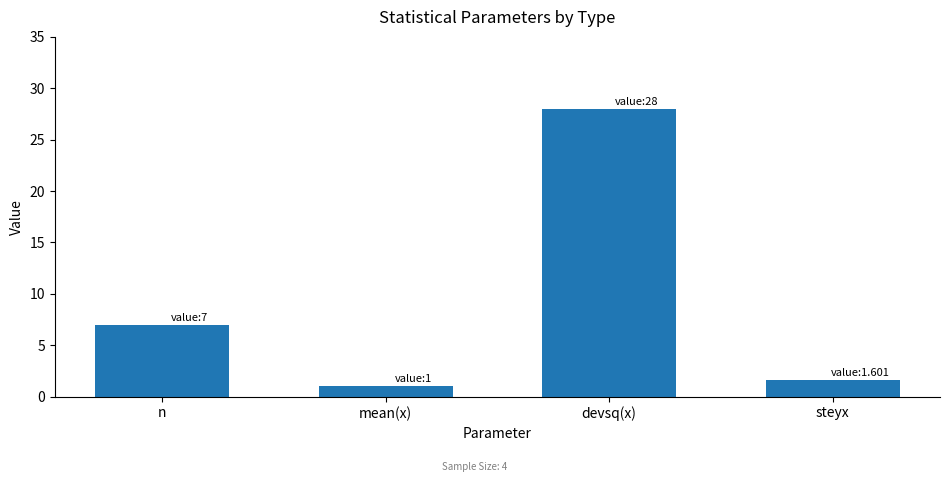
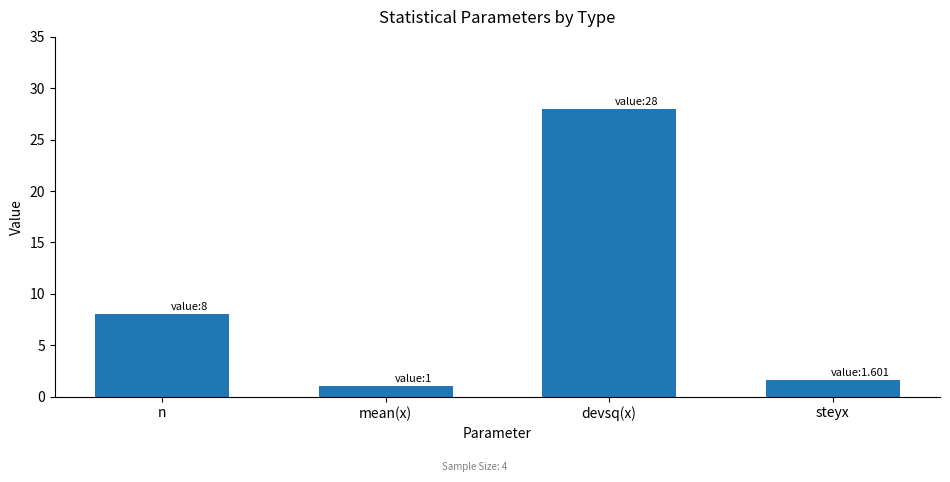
n: 7 -> 8
